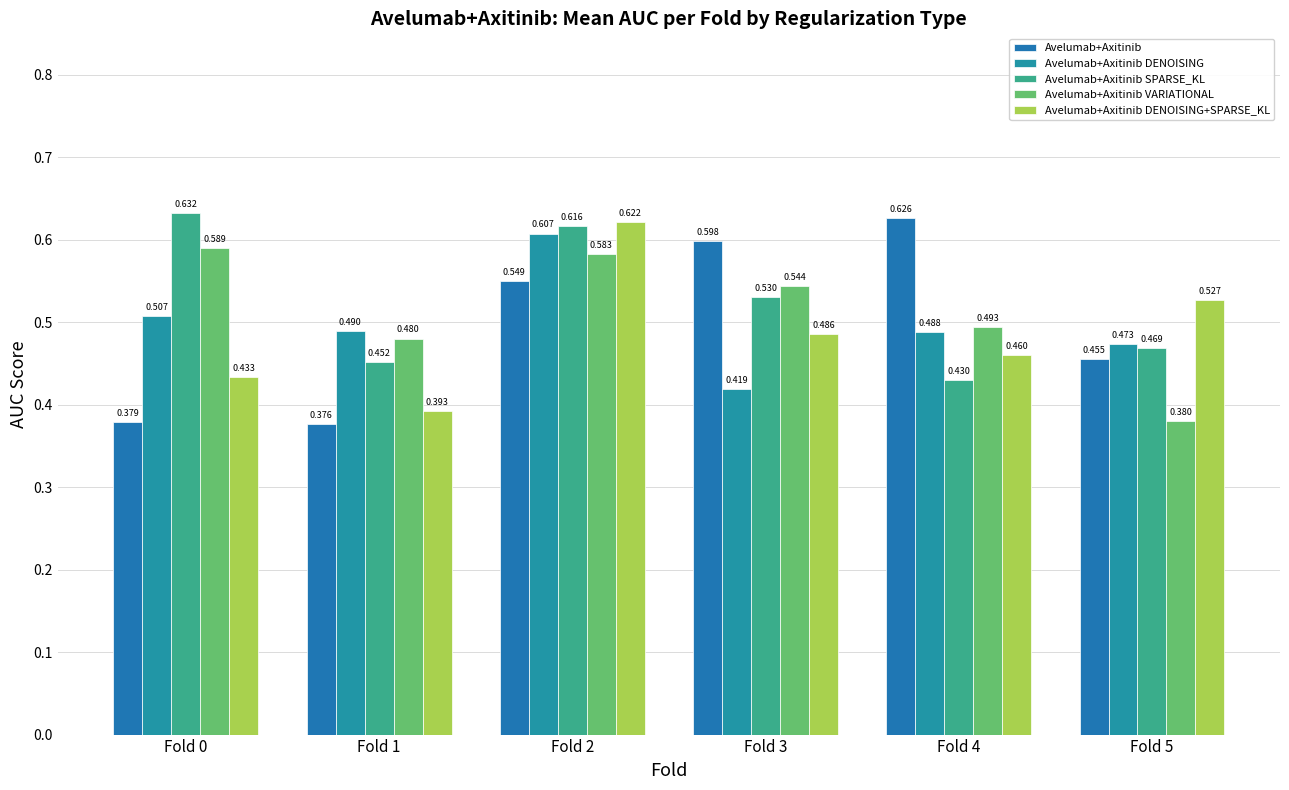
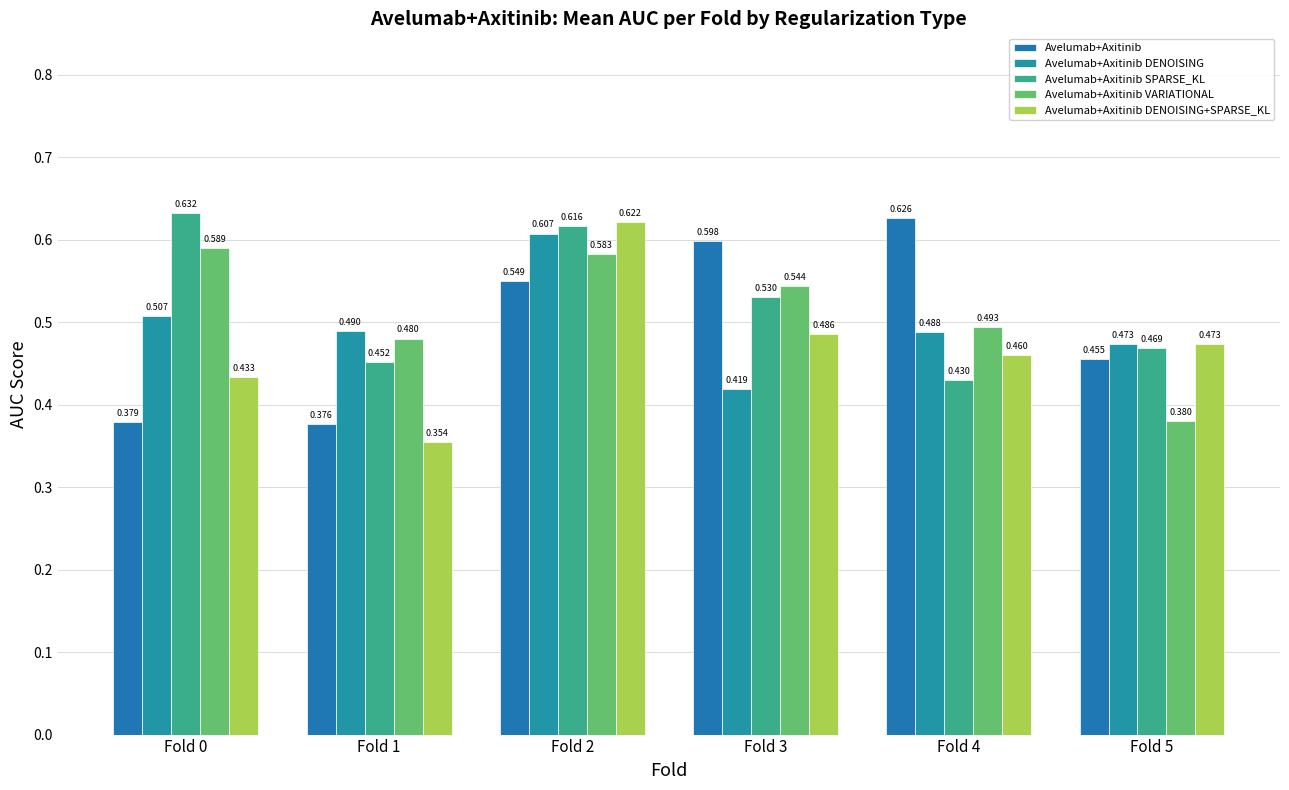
Avelumab+Axitinib DENOISING+SPARSE_KL, Fold 1: 0.393 -> 0.354
Avelumab+Axitinib DENOISING+SPARSE_KL, Fold 5: 0.527 -> 0.473
